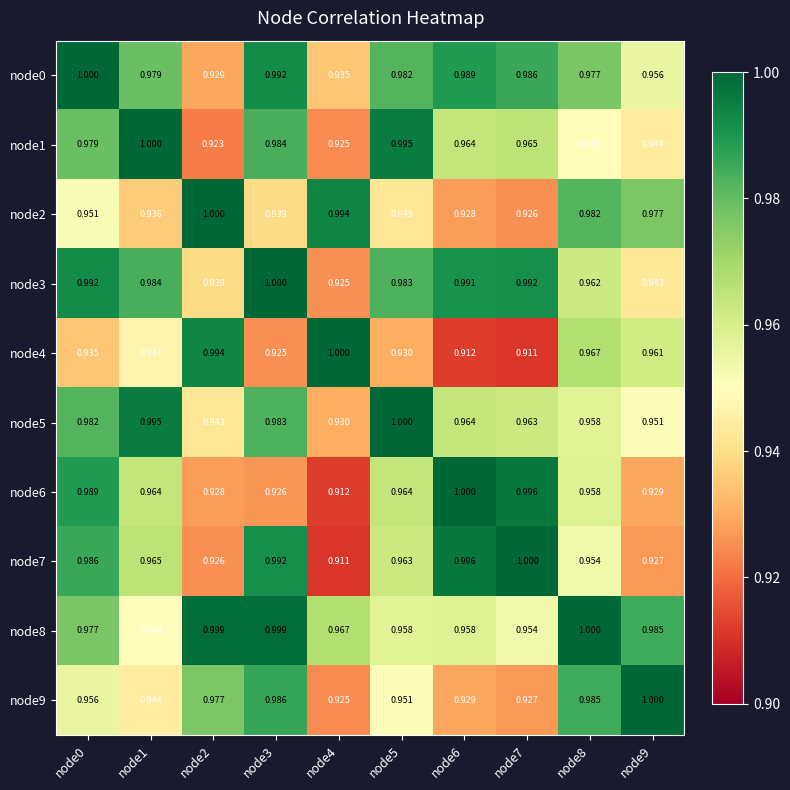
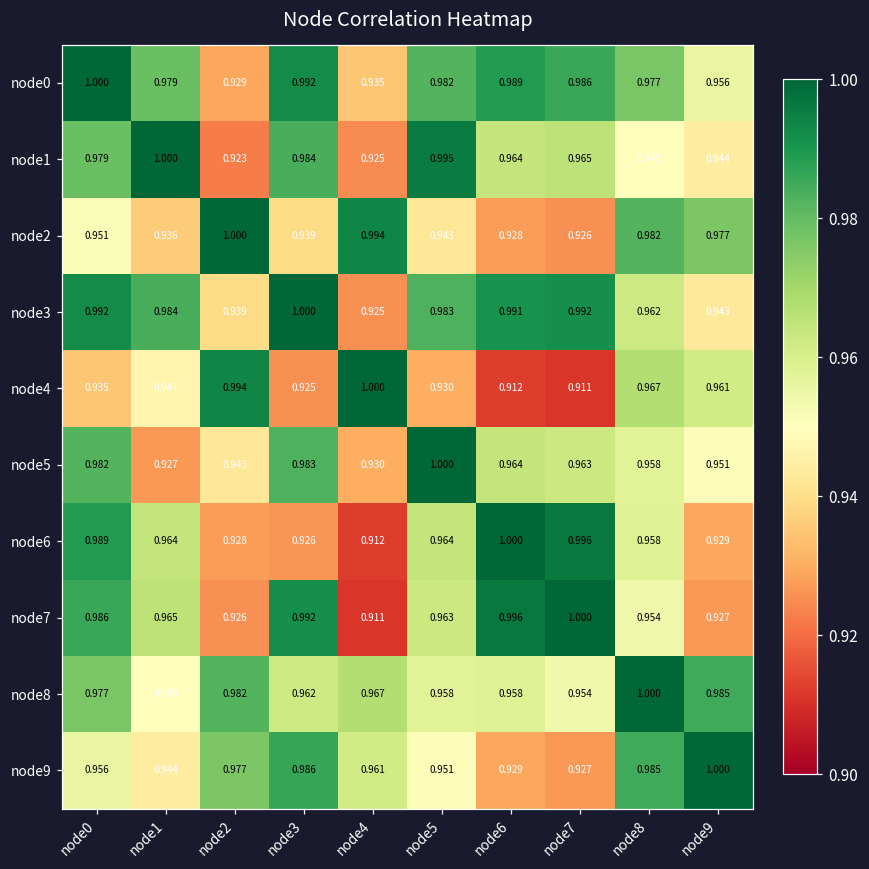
node5, node1: 0.995 -> 0.927
node8, node2: 0.999 -> 0.982
node8, node3: 0.999 -> 0.962
node9, node4: 0.925 -> 0.961
